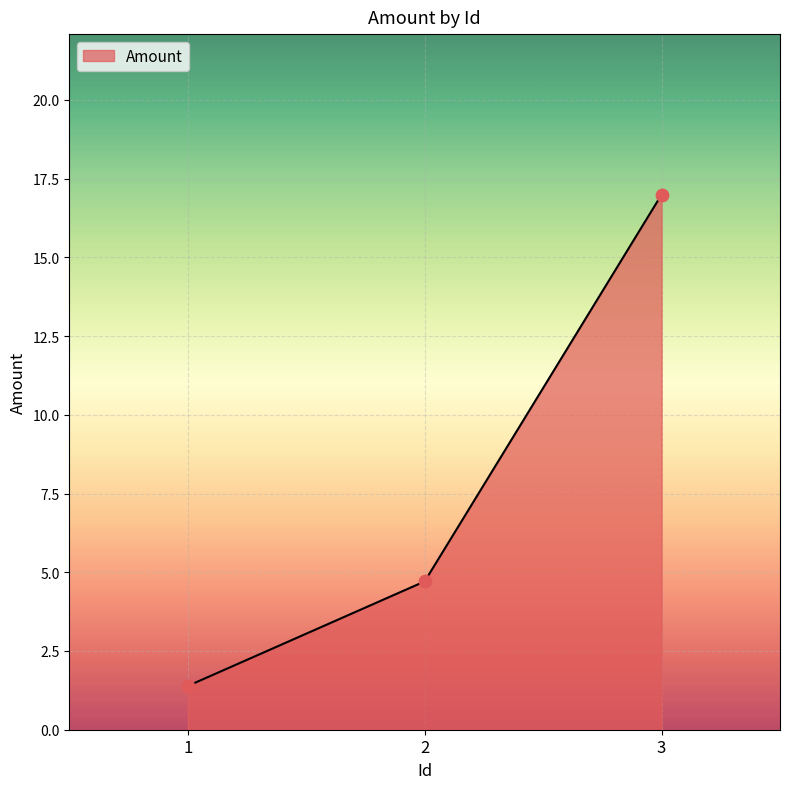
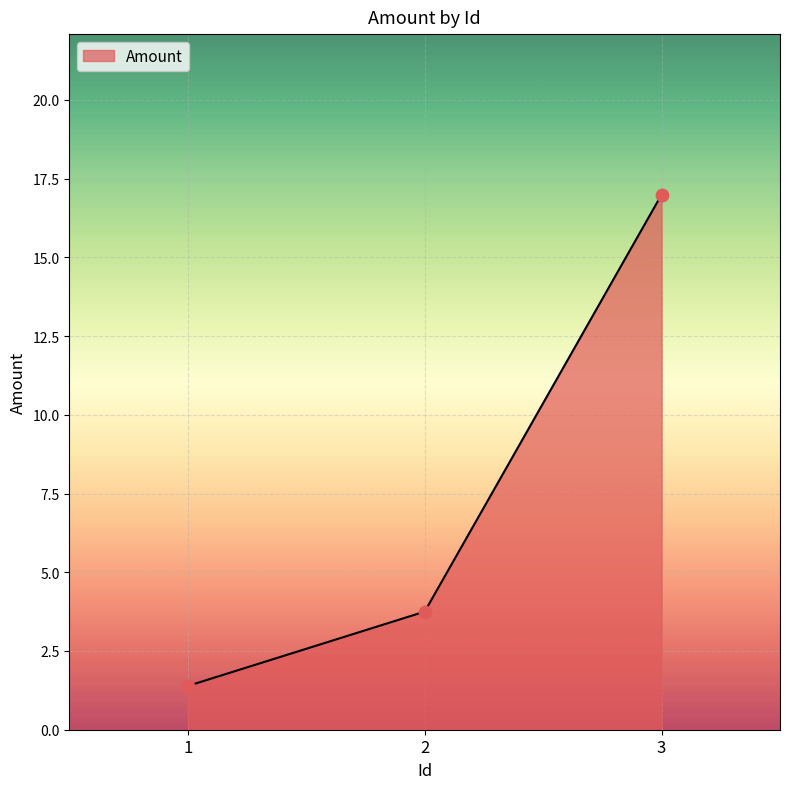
2: 4.7 -> 3.8
